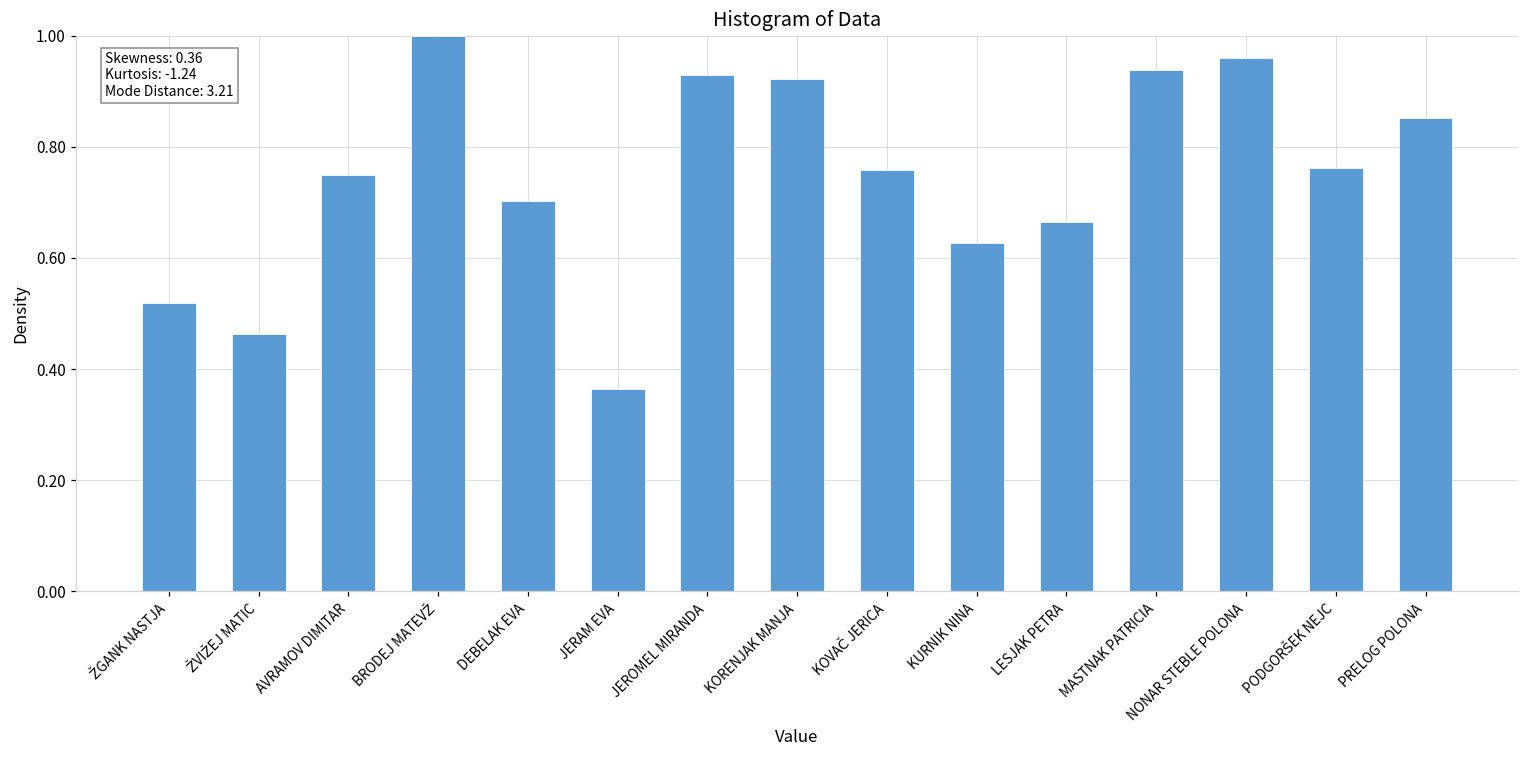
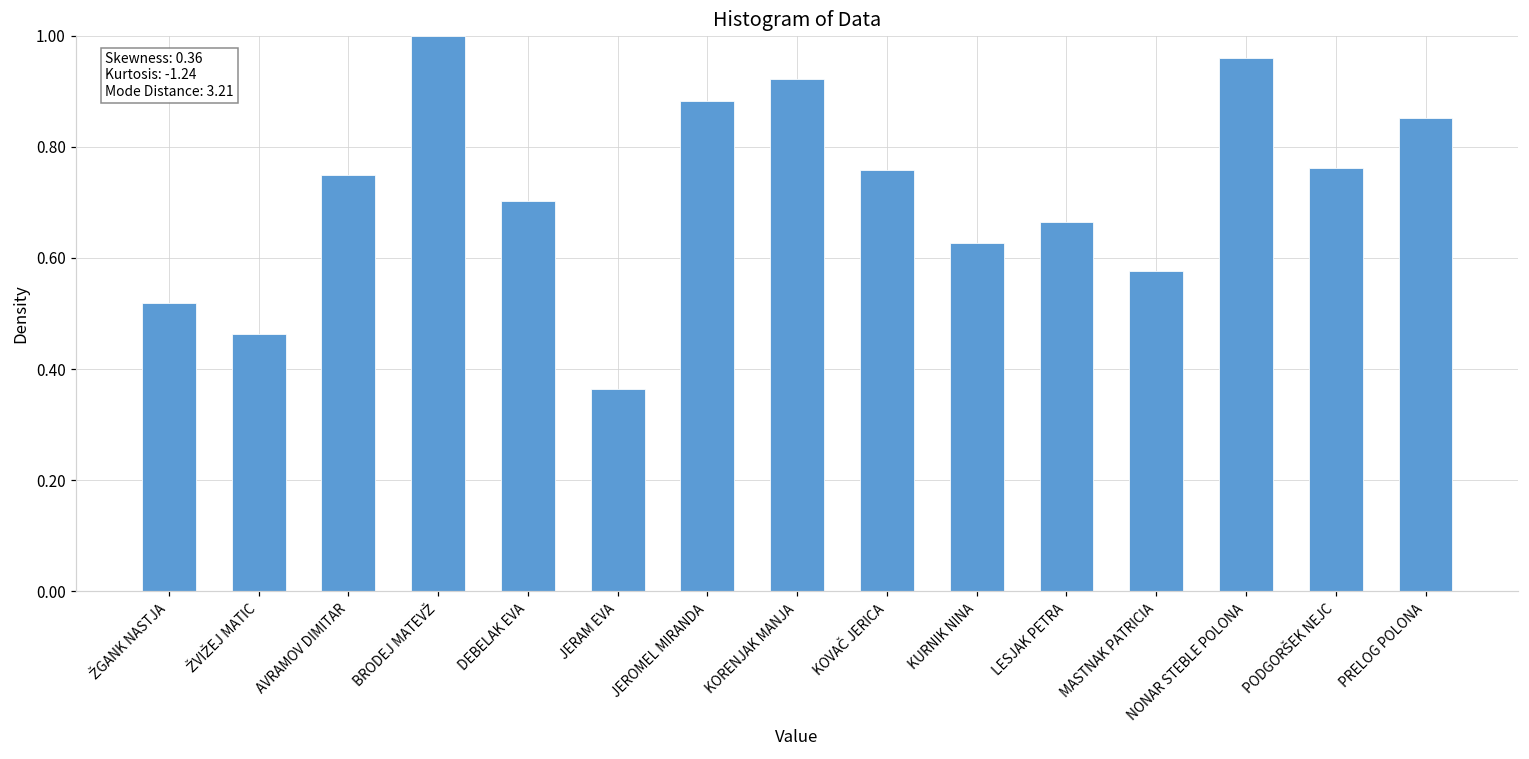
JEROMEL MIRANDA: 0.93 -> 0.88
MASTNAK PATRICIA: 0.94 -> 0.58
